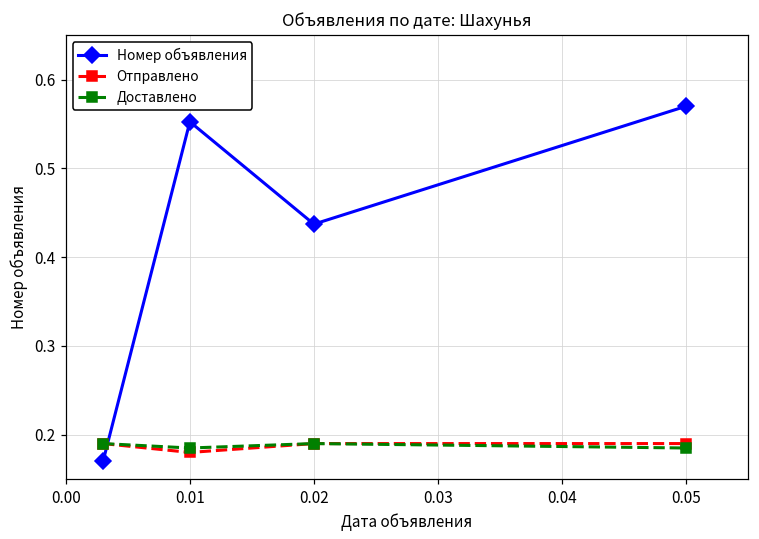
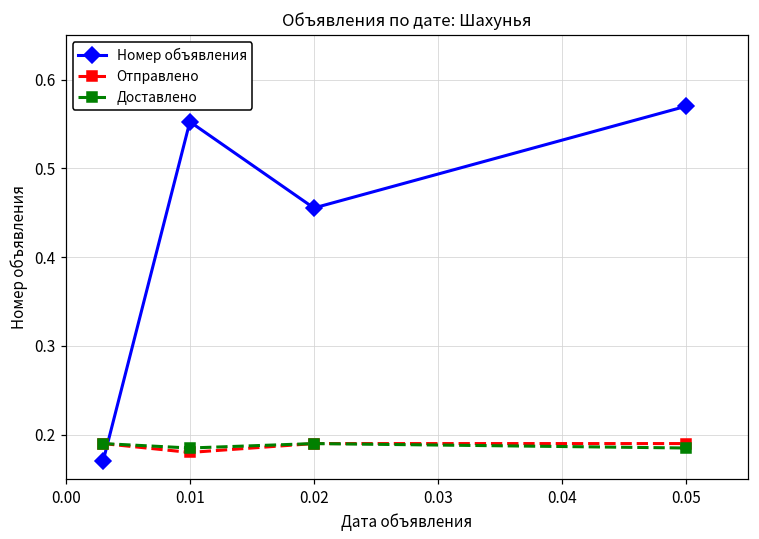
Номер объявления, 0.02: 0.44 -> 0.46
